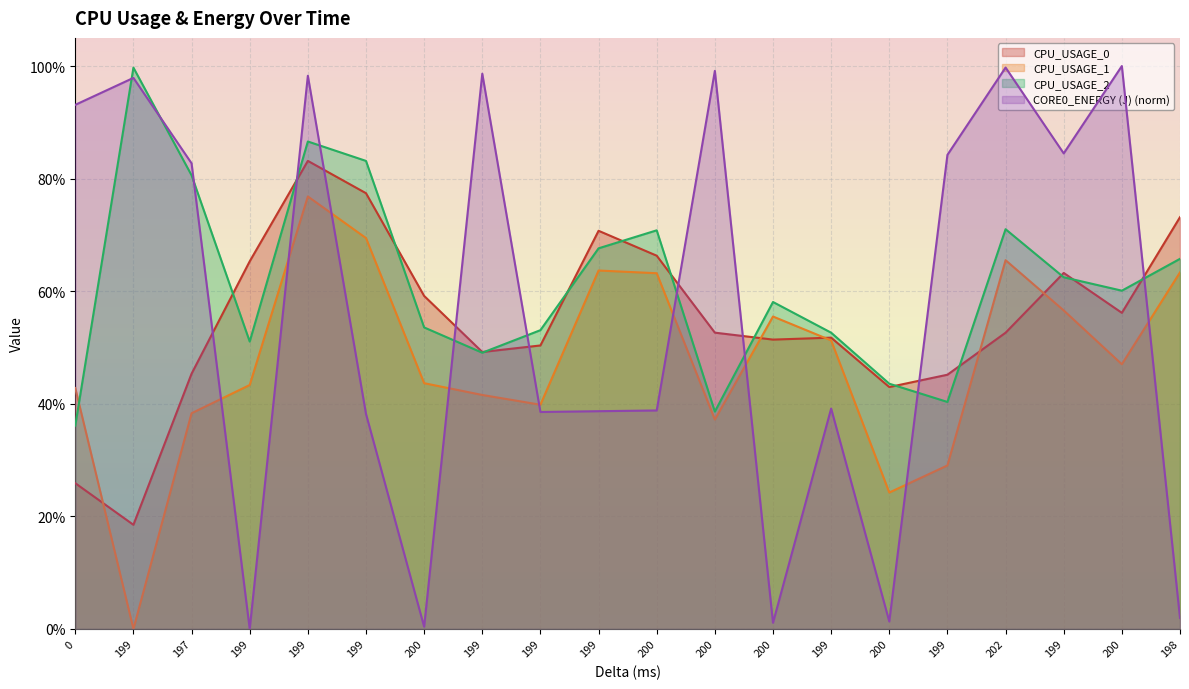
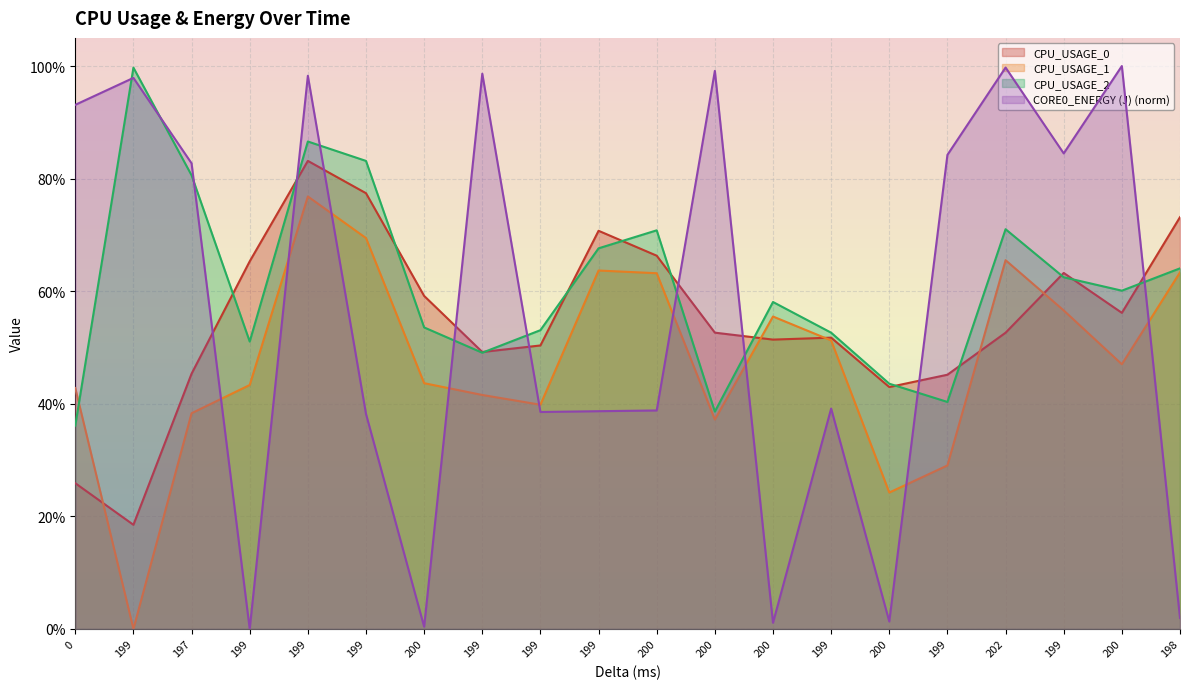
CPU_USAGE_2, 198: 66% -> 64%
